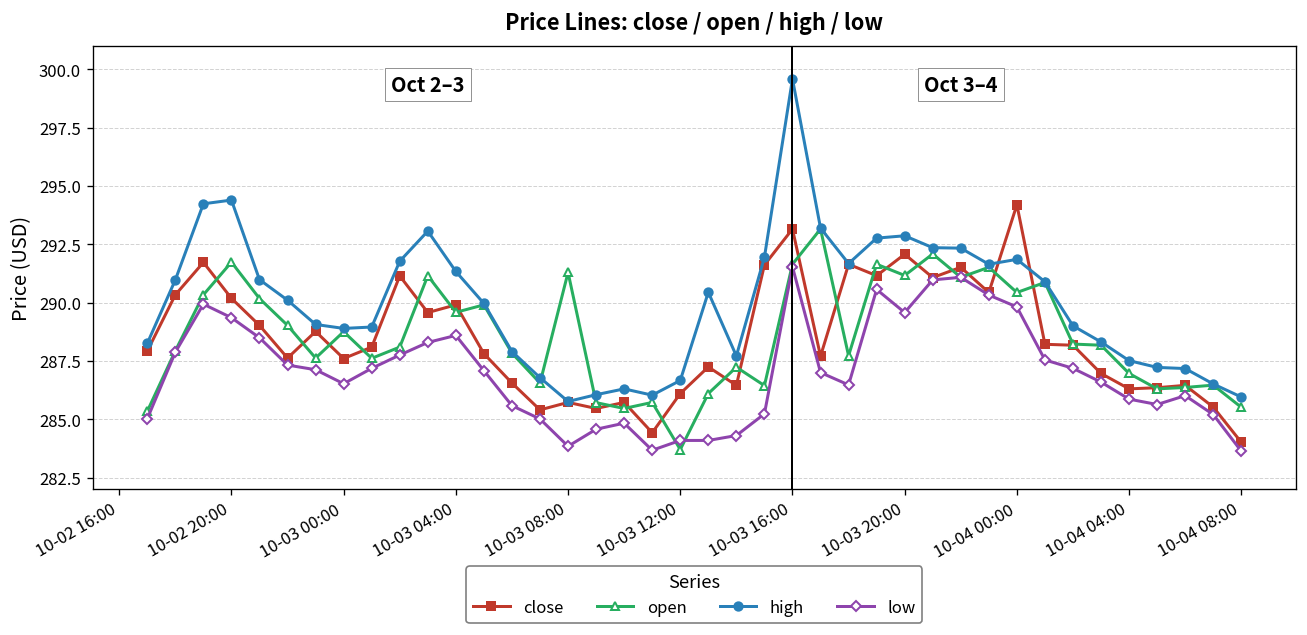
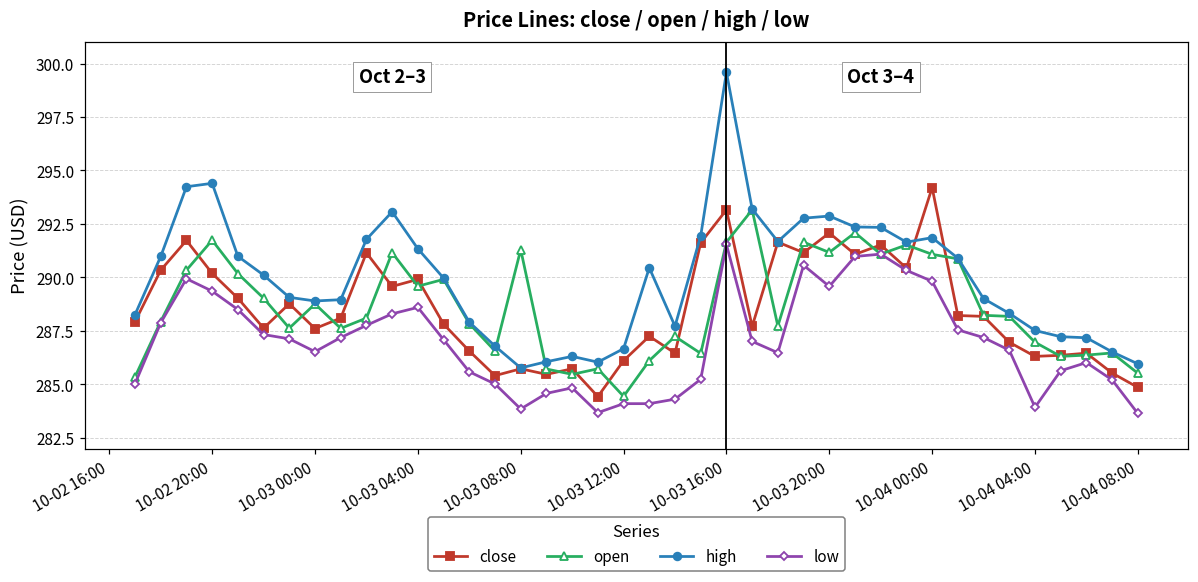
open, 10-03 12:00: 283.7 -> 284.4
open, 10-04 00:00: 290.4 -> 291.1
low, 10-04 04:00: 285.9 -> 283.9
close, 10-04 08:00: 284.0 -> 284.9
